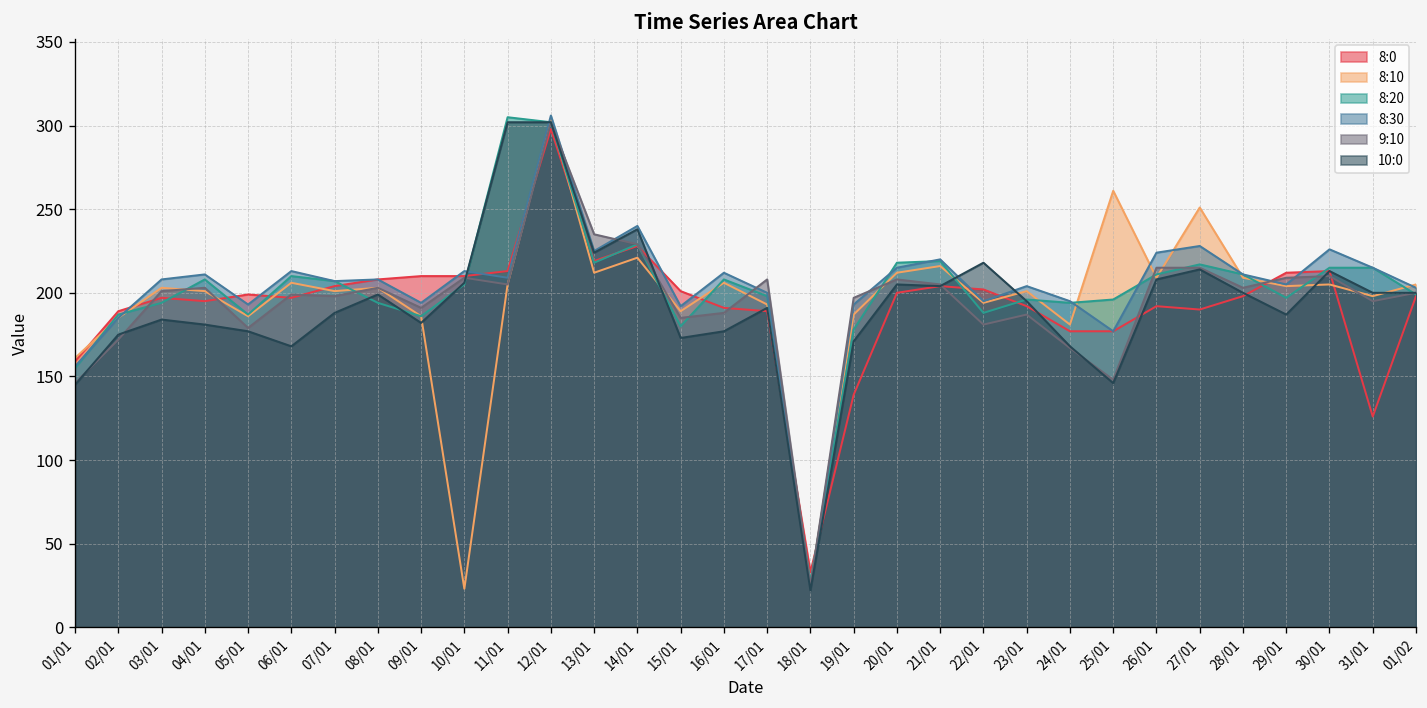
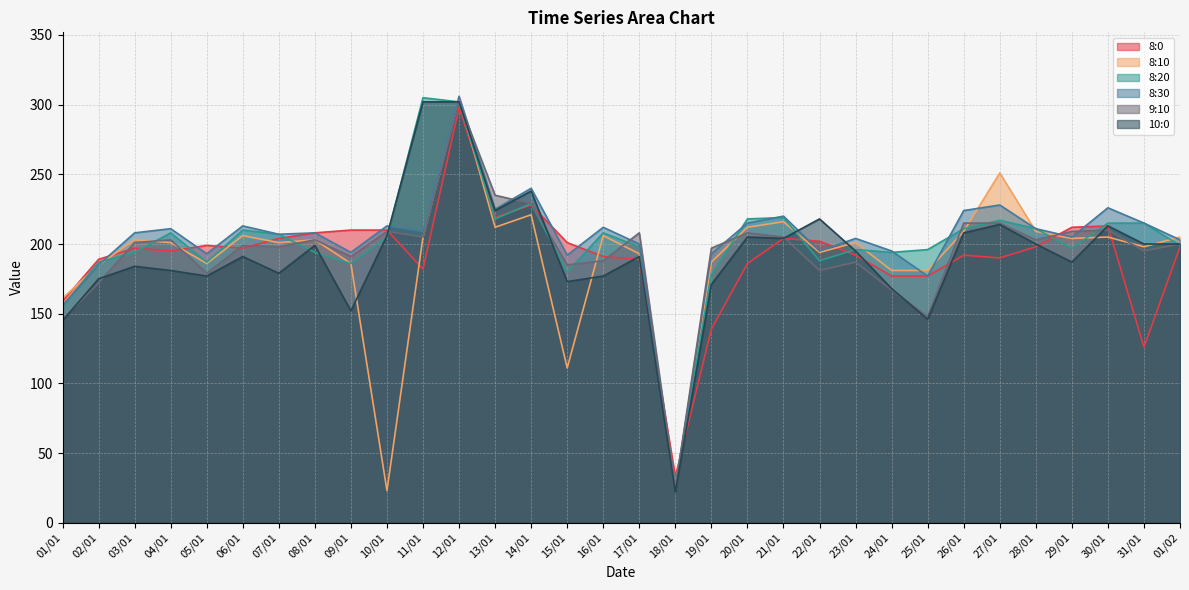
10:0, 06/01: 168 -> 191
10:0, 07/01: 188 -> 179
10:0, 09/01: 182 -> 152
8:0, 11/01: 213 -> 182
8:10, 15/01: 189 -> 111
8:0, 20/01: 200 -> 186
8:10, 25/01: 261 -> 181
